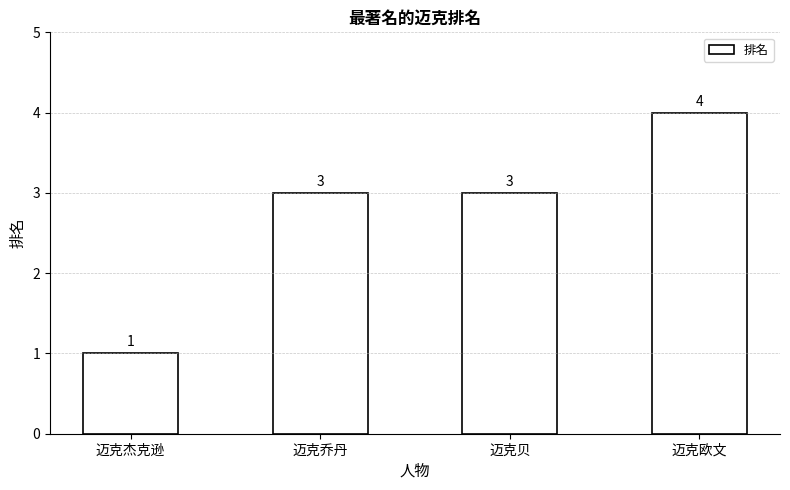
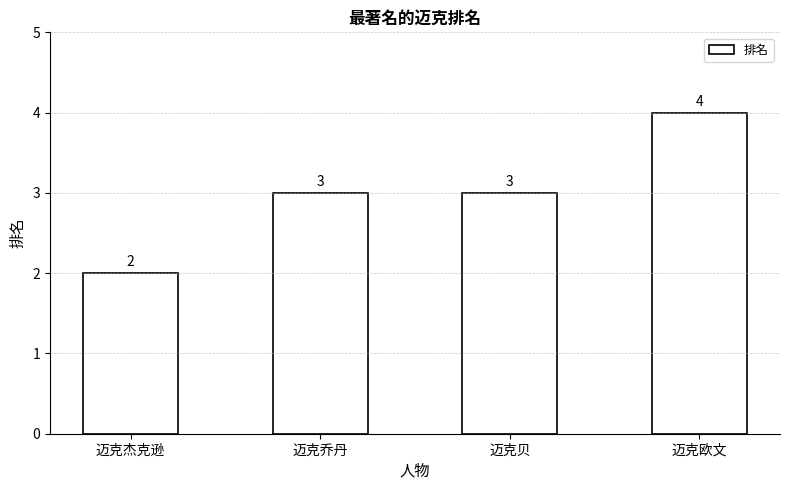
迈克杰克逊: 1 -> 2
